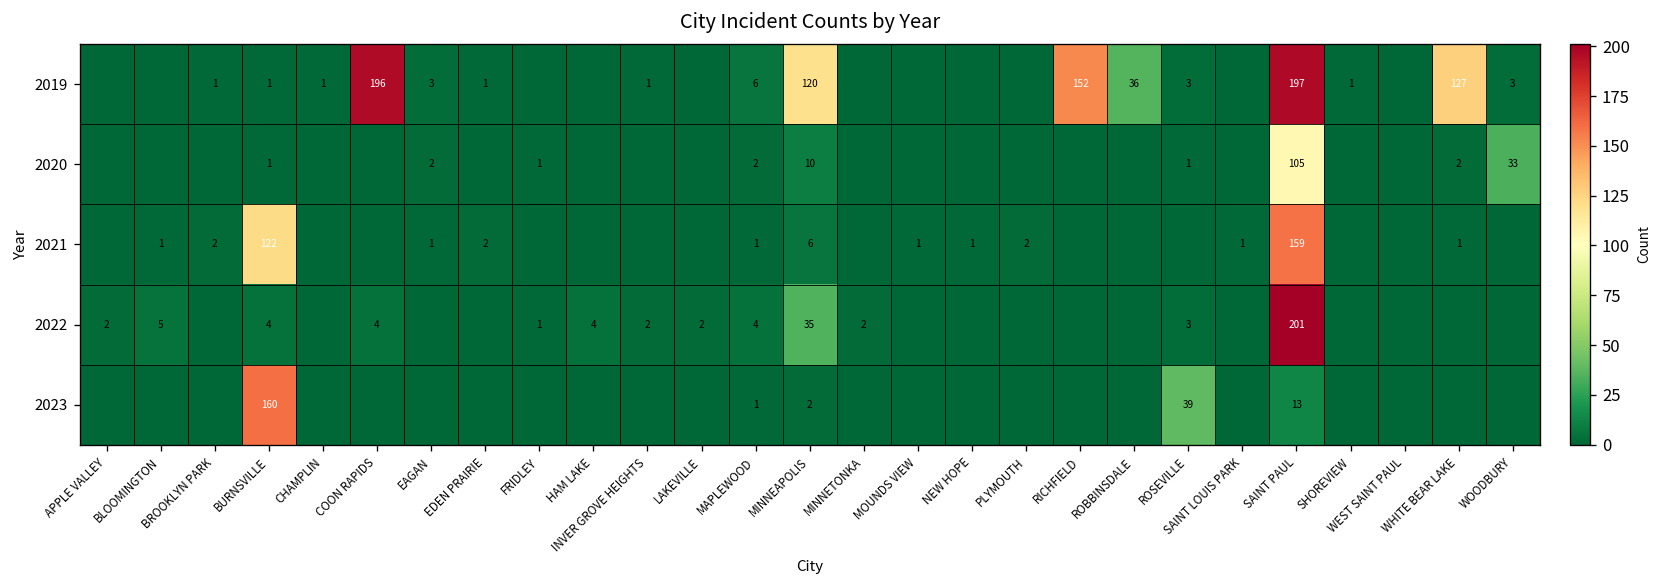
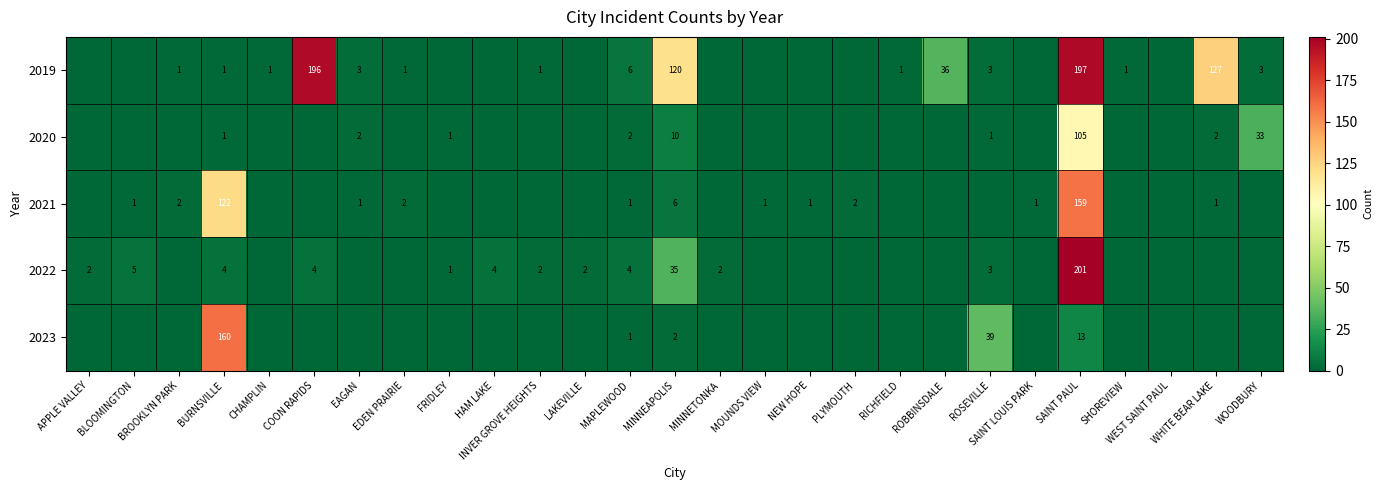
2019, RICHFIELD: 152 -> 1
